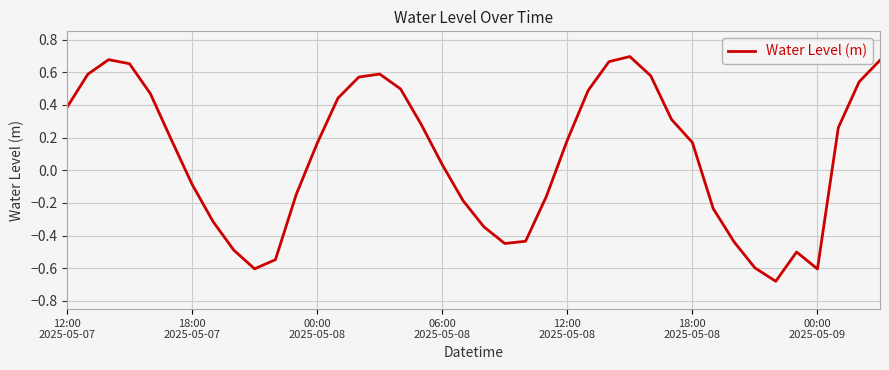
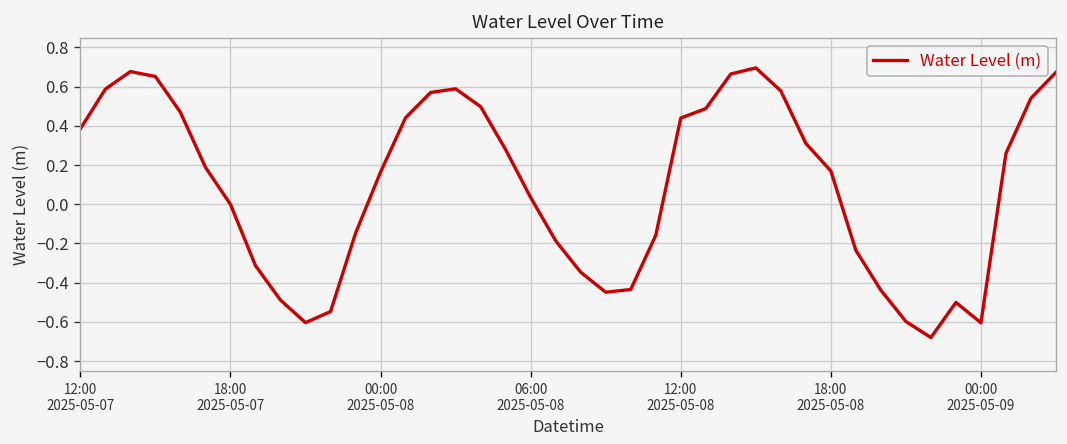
18:00 2025-05-07: -0.09 -> 0.00
12:00 2025-05-08: 0.18 -> 0.44
